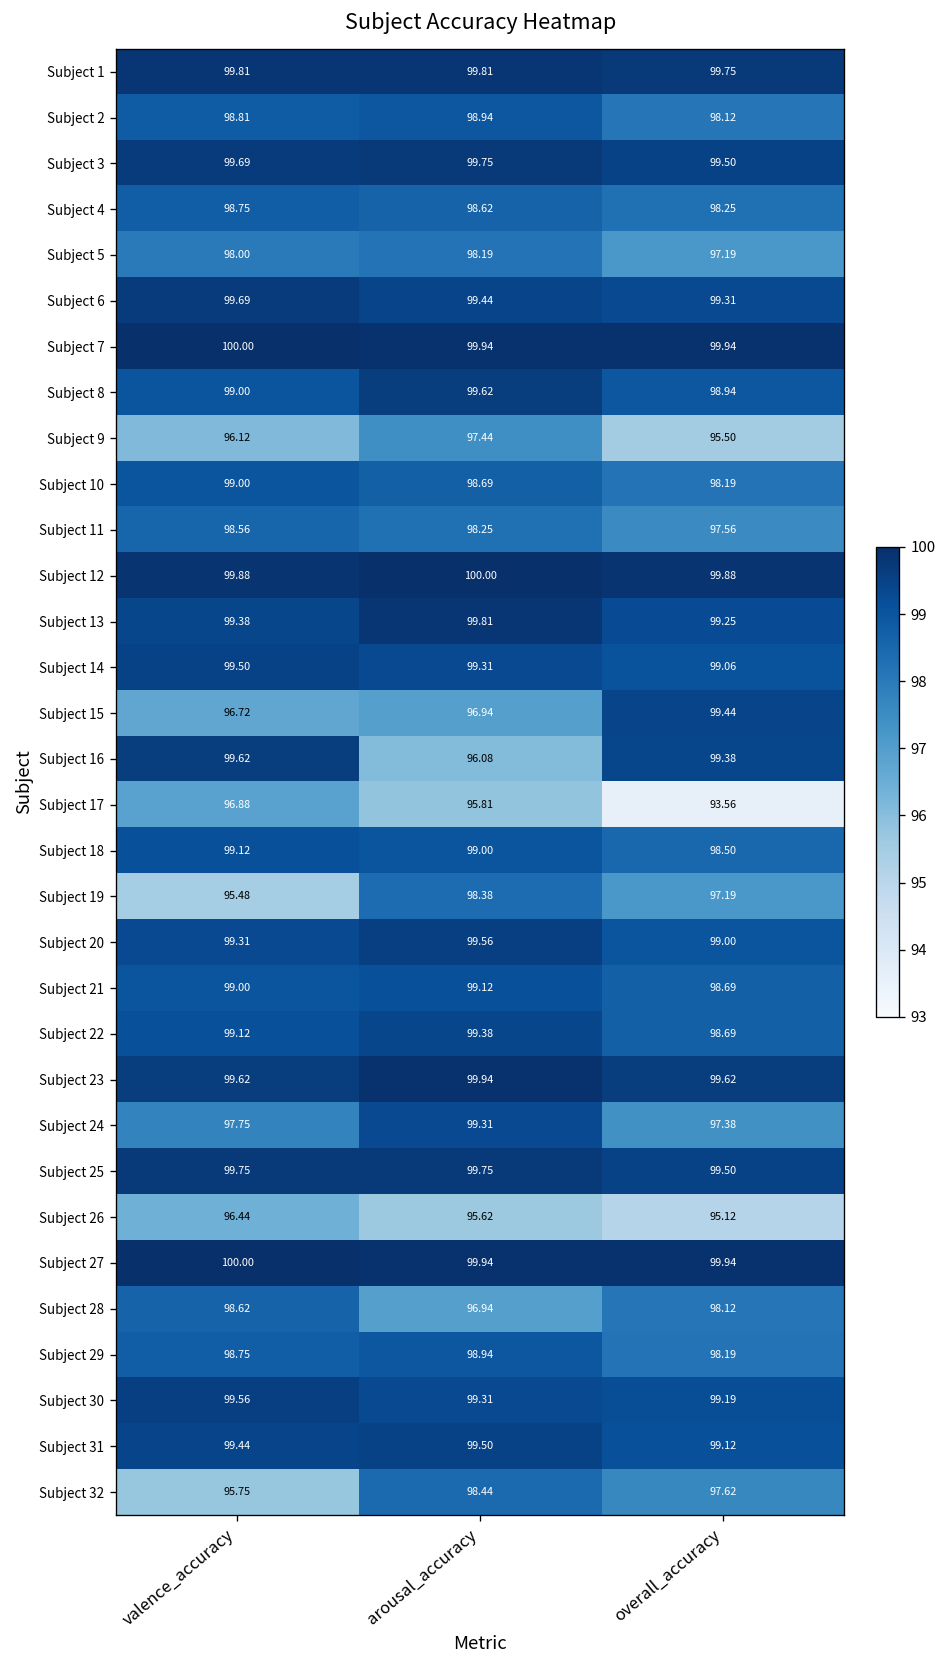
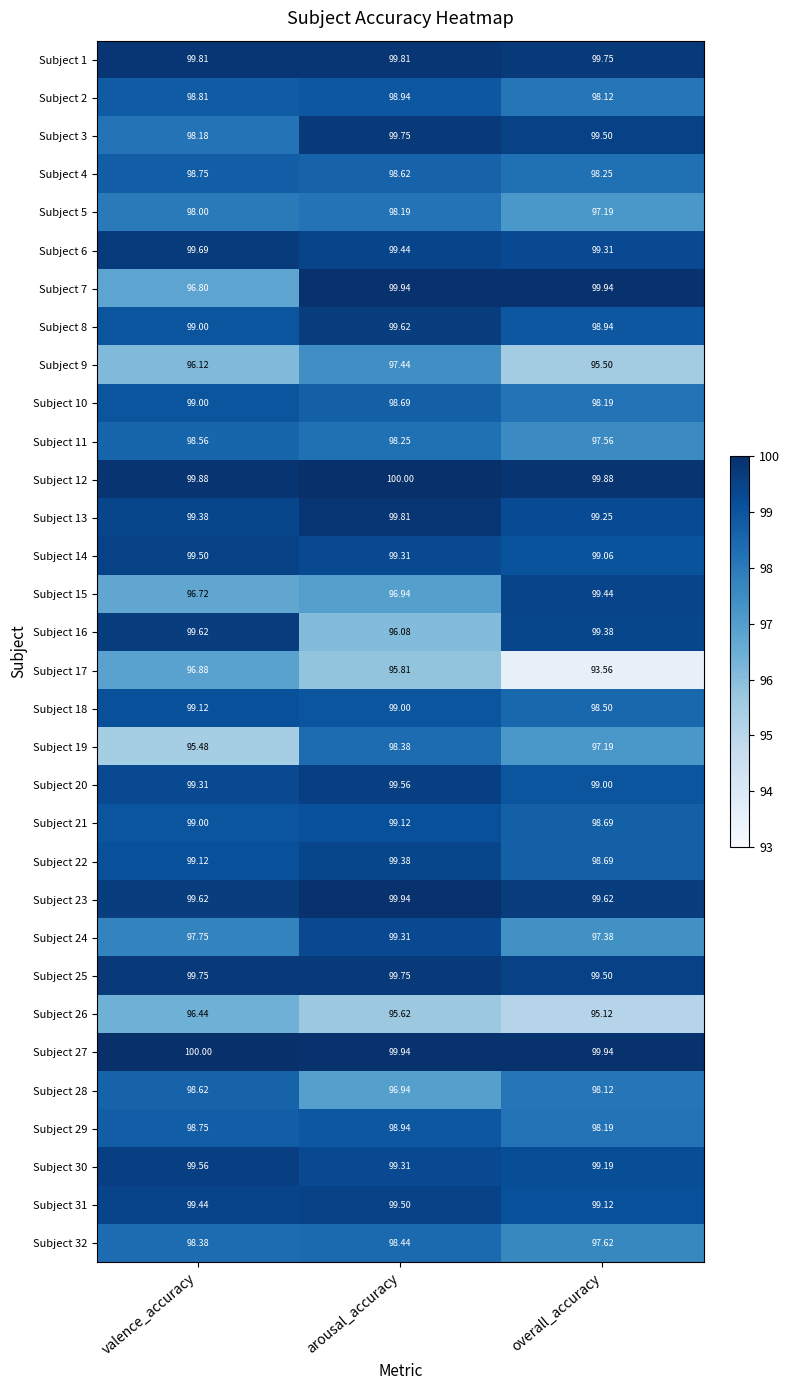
Subject 3, valence_accuracy: 99.69 -> 98.18
Subject 7, valence_accuracy: 100.00 -> 96.80
Subject 32, valence_accuracy: 95.75 -> 98.38
